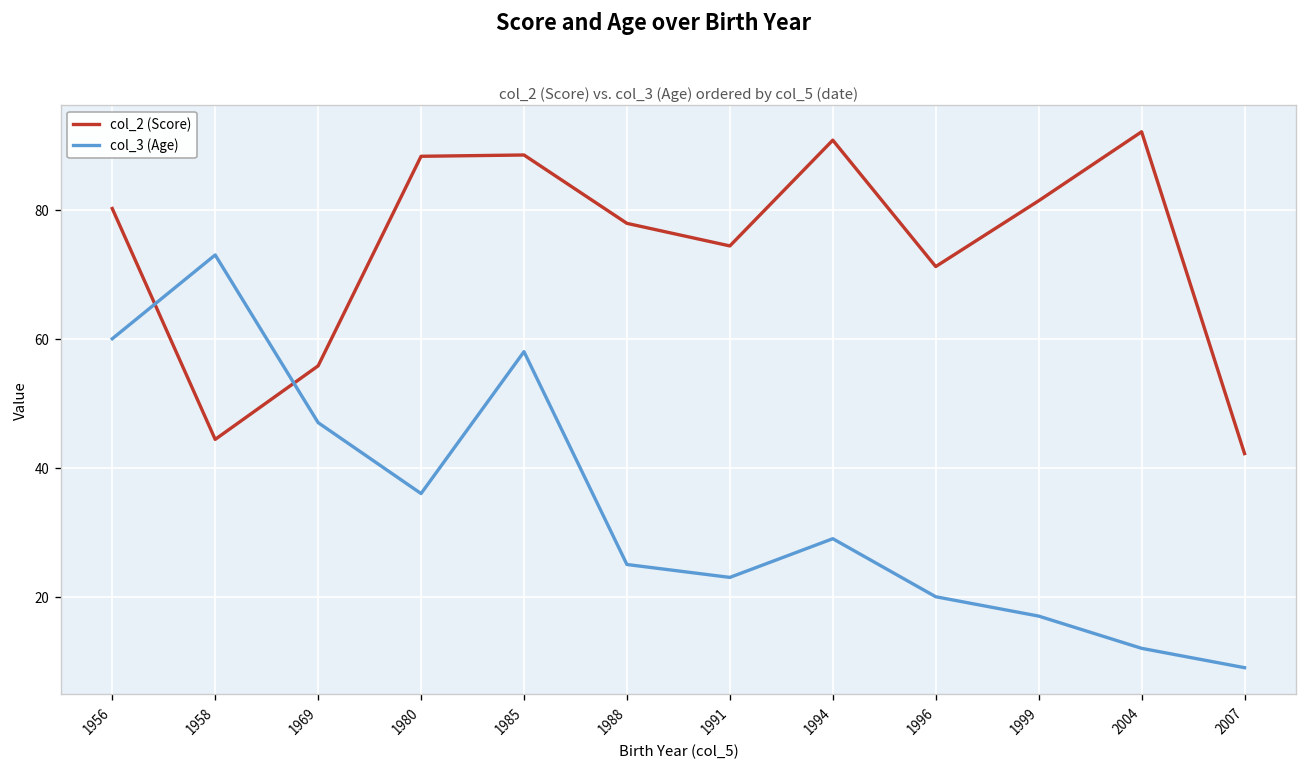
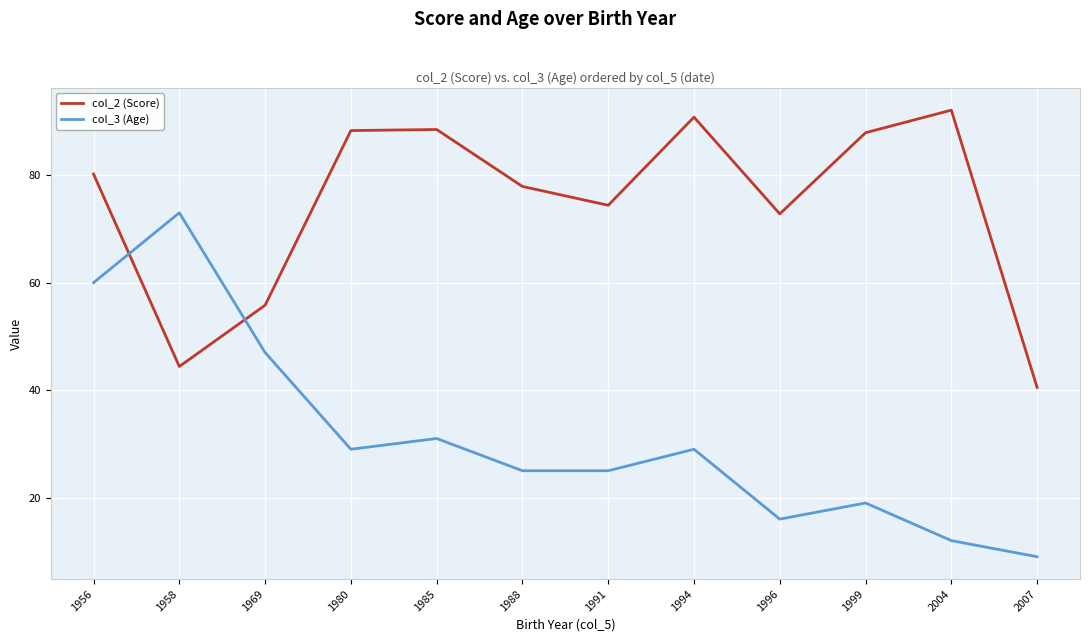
col_3 (Age), 1980: 36 -> 29
col_3 (Age), 1985: 58 -> 31
col_3 (Age), 1991: 23 -> 25
col_2 (Score), 1996: 71 -> 73
col_3 (Age), 1996: 20 -> 16
col_2 (Score), 1999: 81 -> 88
col_3 (Age), 1999: 17 -> 19
col_2 (Score), 2007: 42 -> 41
